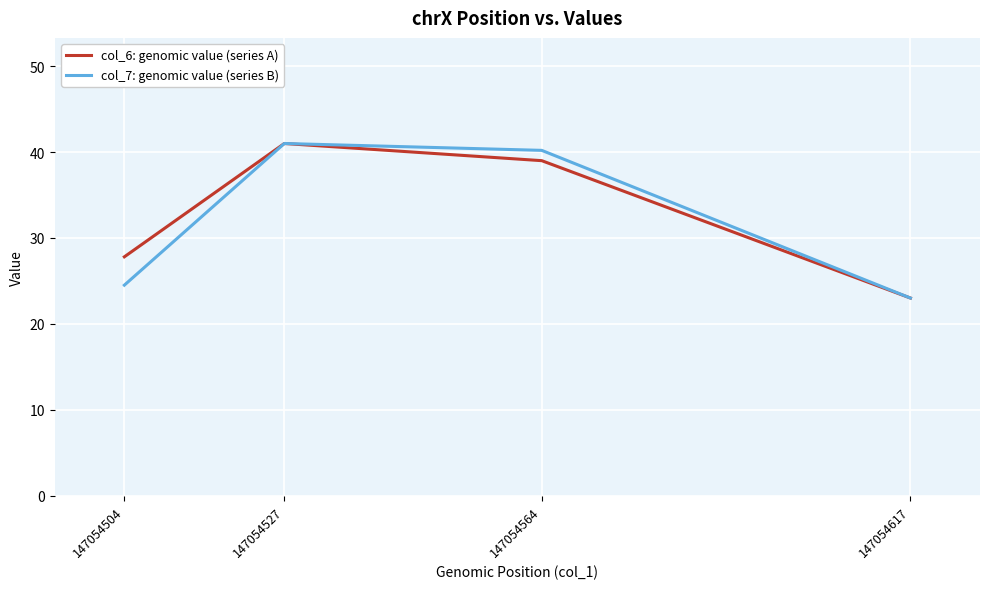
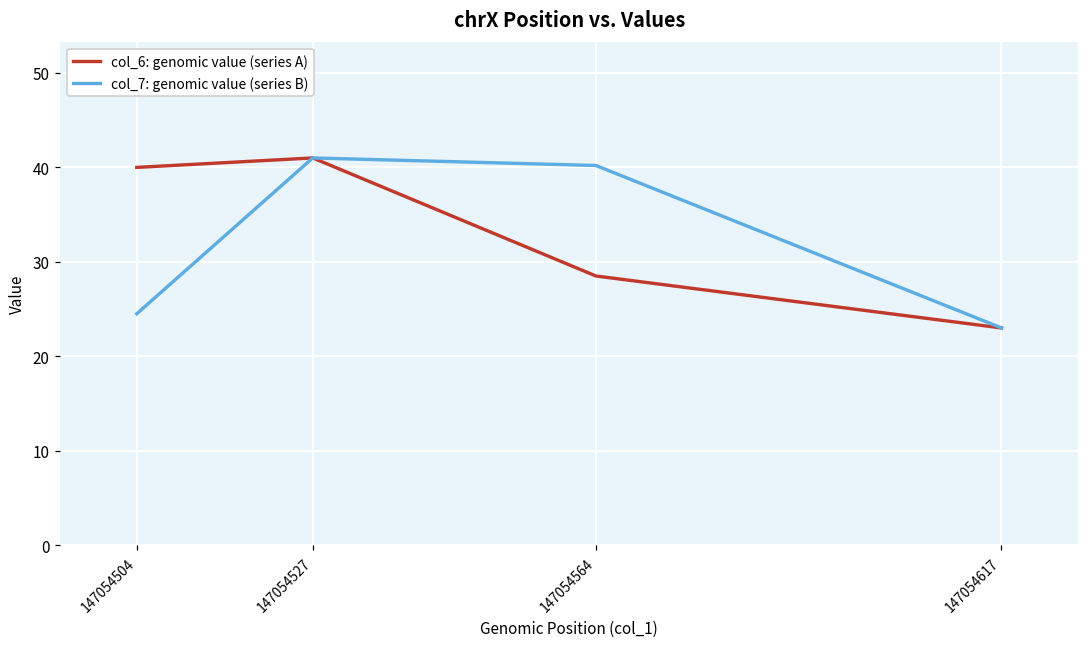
col_6: genomic value (series A), 147054504: 28 -> 40
col_6: genomic value (series A), 147054564: 39 -> 29
